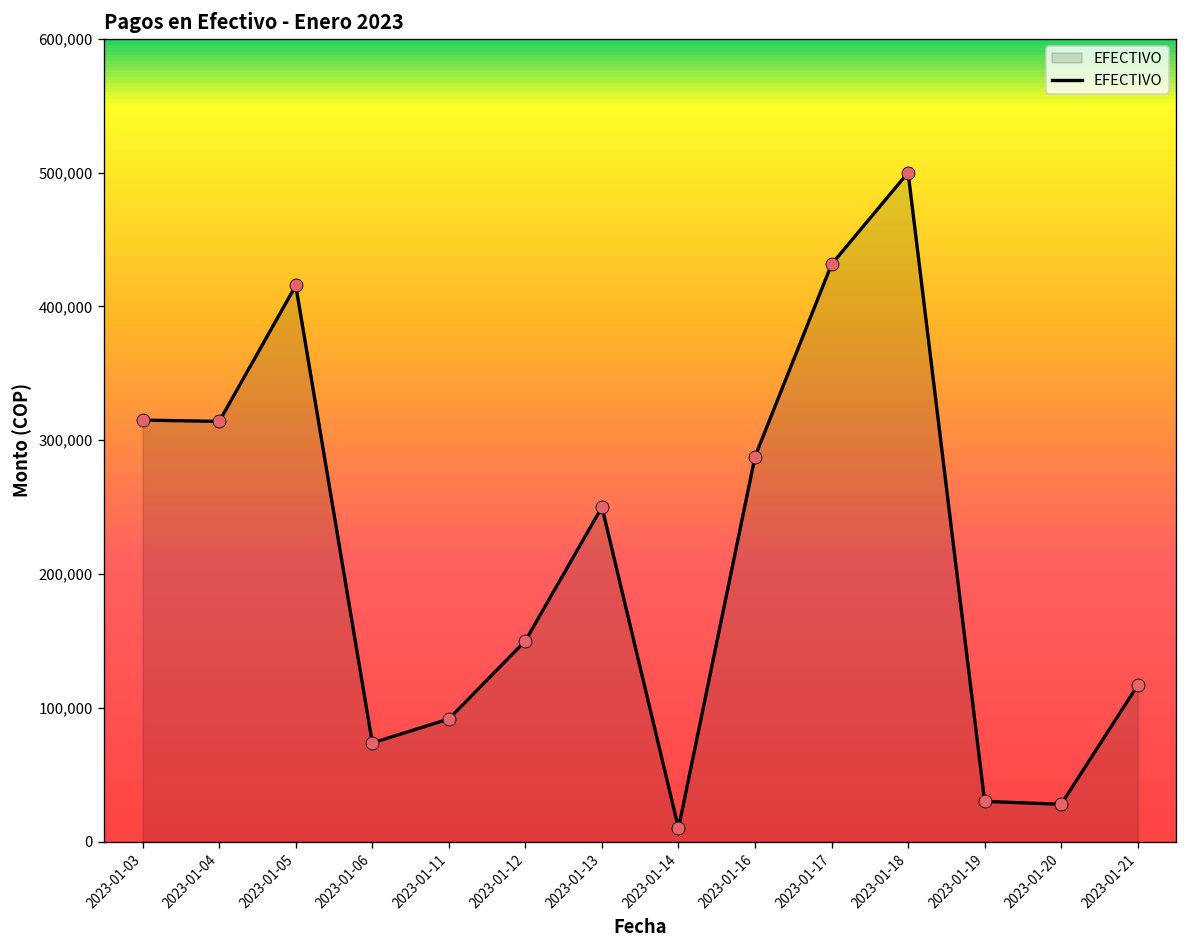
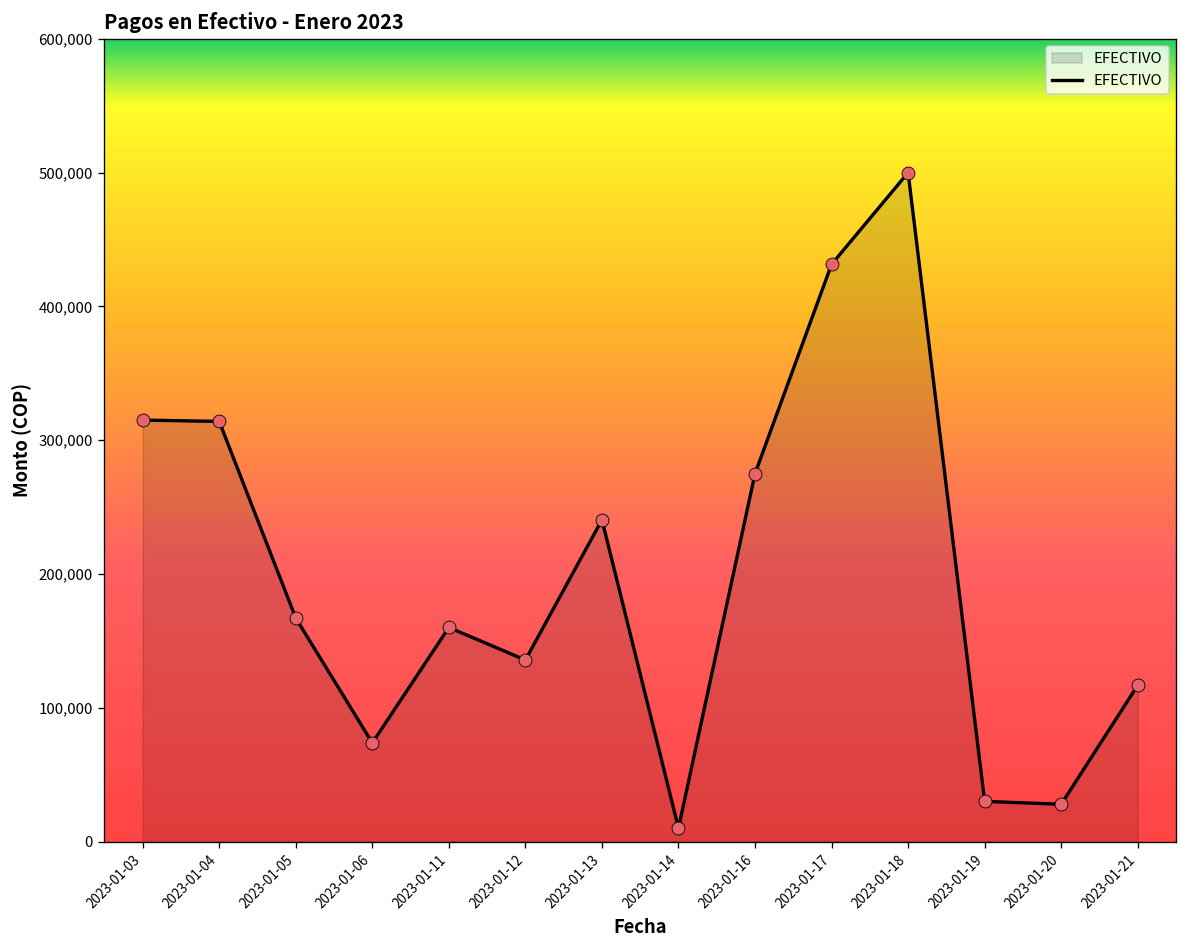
2023-01-05: 416,000 -> 167,000
2023-01-11: 92,000 -> 160,000
2023-01-12: 150,000 -> 136,000
2023-01-13: 250,000 -> 240,000
2023-01-16: 288,000 -> 275,000
